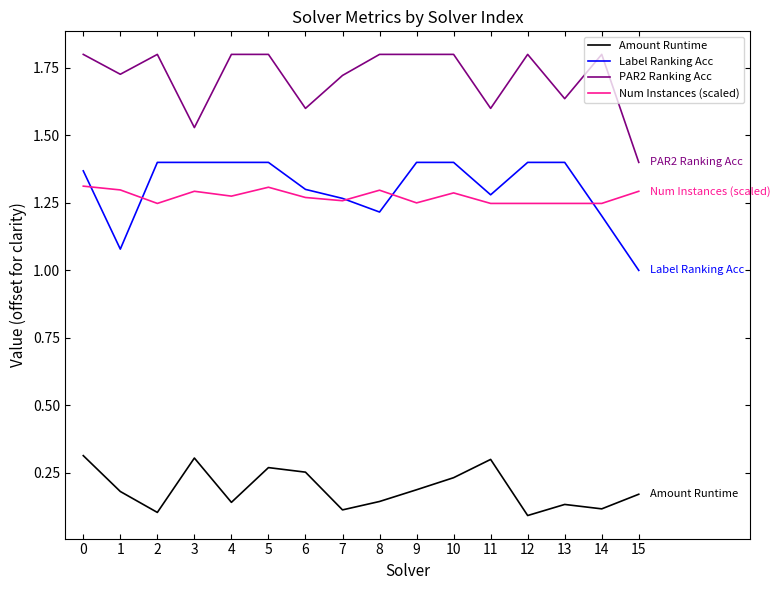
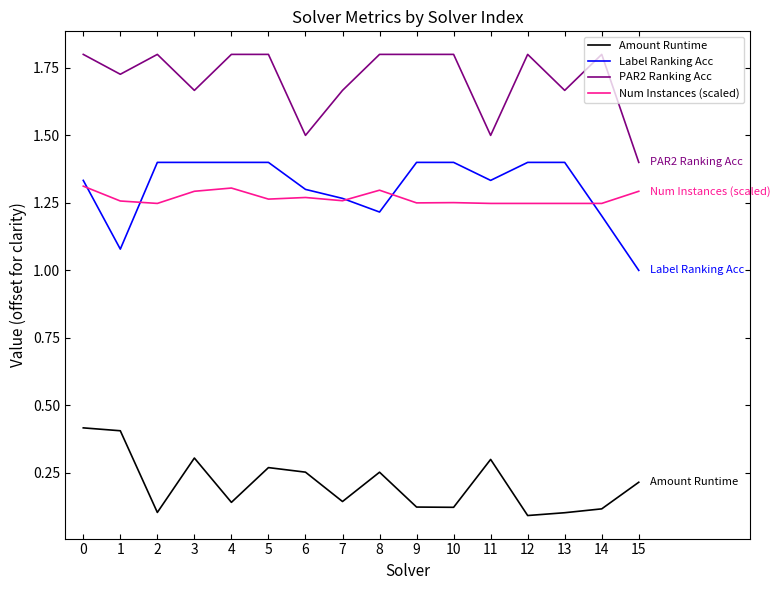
Amount Runtime, 0: 0.31 -> 0.42
Label Ranking Acc, 0: 1.37 -> 1.33
Amount Runtime, 1: 0.18 -> 0.41
Num Instances (scaled), 1: 1.30 -> 1.26
PAR2 Ranking Acc, 3: 1.53 -> 1.67
Num Instances (scaled), 4: 1.28 -> 1.31
Num Instances (scaled), 5: 1.31 -> 1.26
PAR2 Ranking Acc, 6: 1.60 -> 1.50
Amount Runtime, 7: 0.11 -> 0.14
PAR2 Ranking Acc, 7: 1.72 -> 1.67
Amount Runtime, 8: 0.14 -> 0.25
Amount Runtime, 9: 0.19 -> 0.12
Amount Runtime, 10: 0.23 -> 0.12
Num Instances (scaled), 10: 1.29 -> 1.25
Label Ranking Acc, 11: 1.28 -> 1.33
PAR2 Ranking Acc, 11: 1.60 -> 1.50
Amount Runtime, 13: 0.13 -> 0.10
PAR2 Ranking Acc, 13: 1.64 -> 1.67
Amount Runtime, 15: 0.17 -> 0.22
